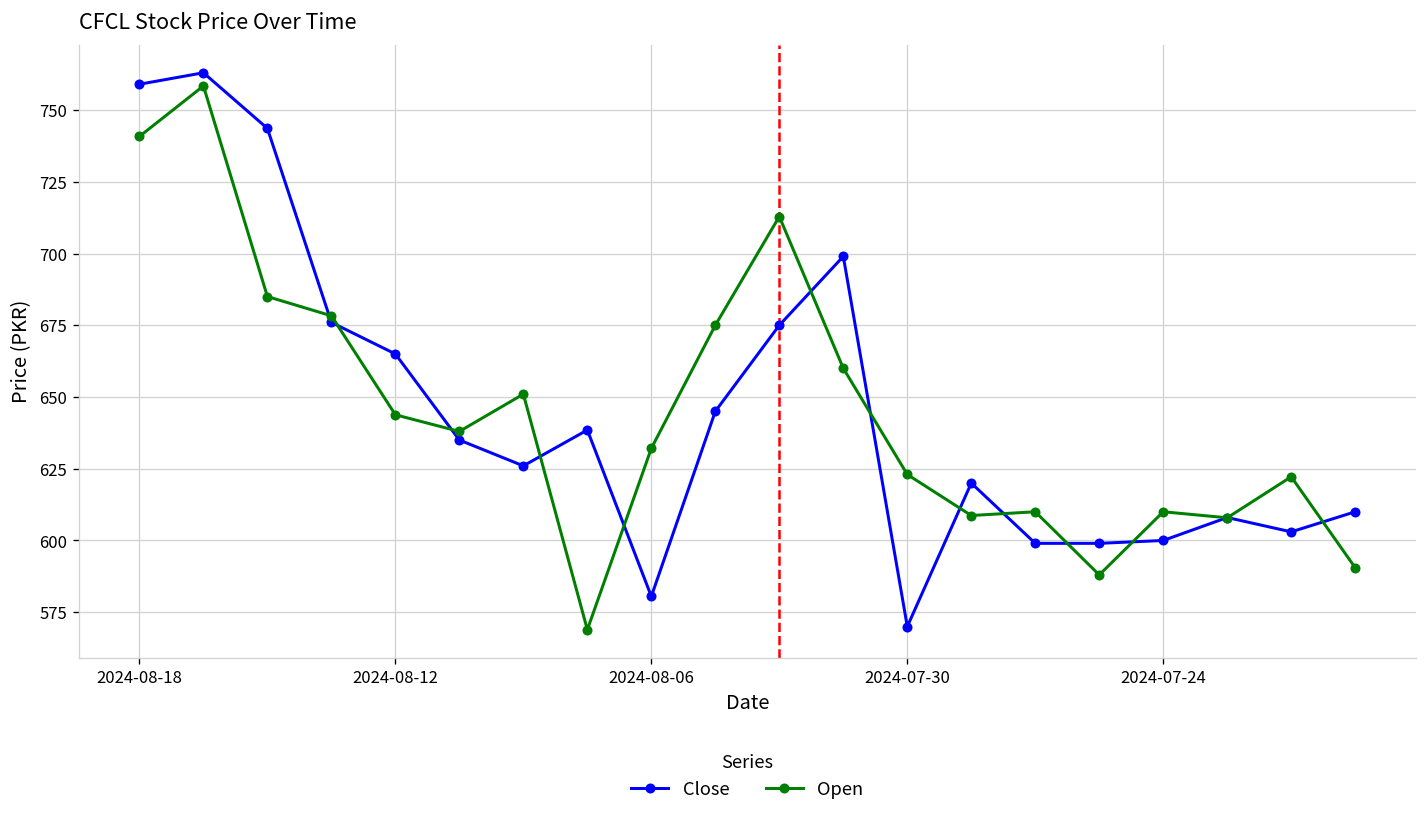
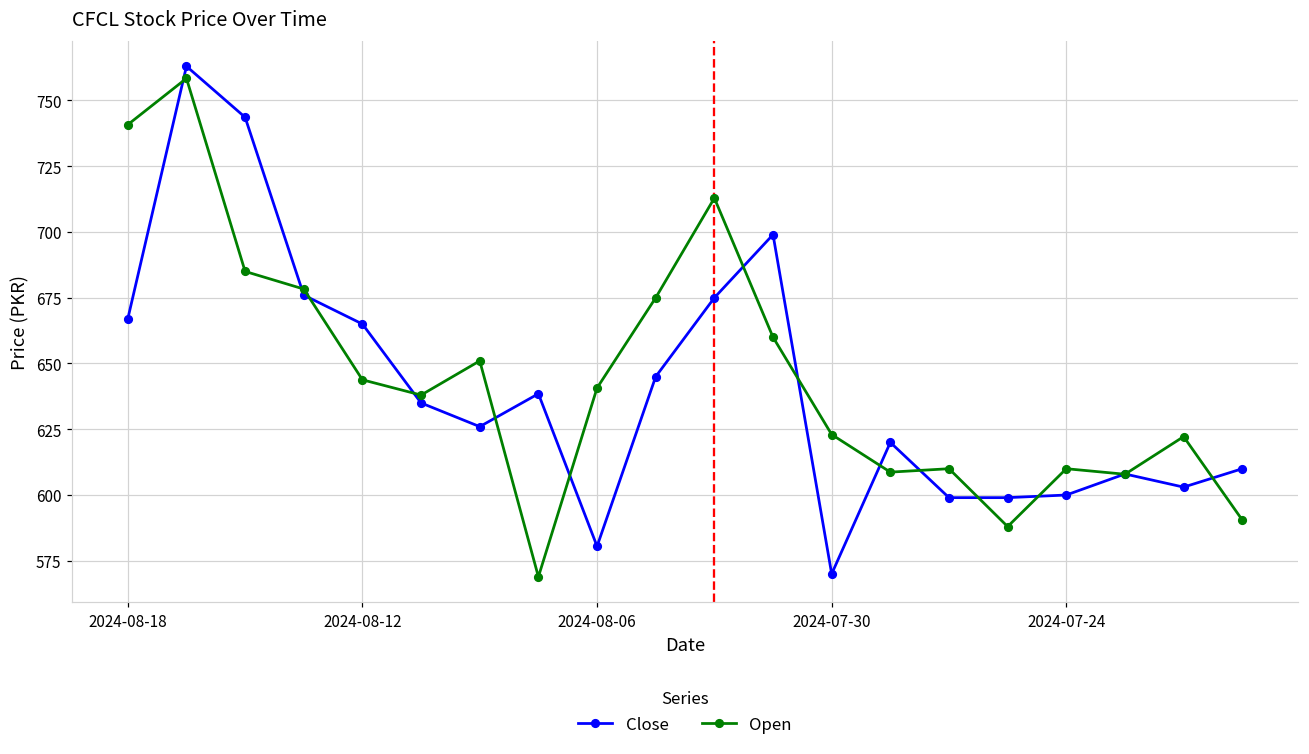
Close, 2024-08-18: 759 -> 667
Open, 2024-08-06: 632 -> 641
